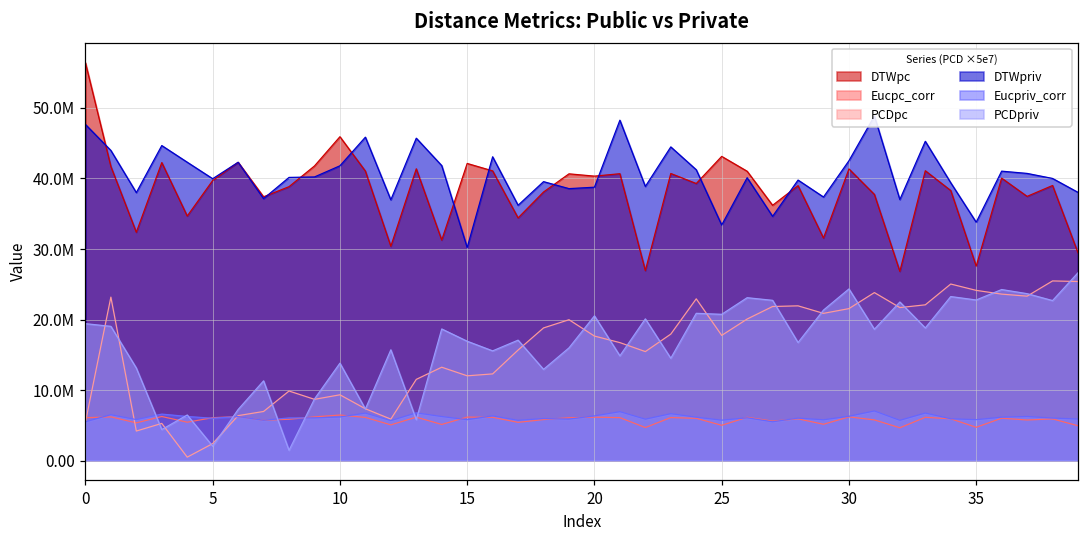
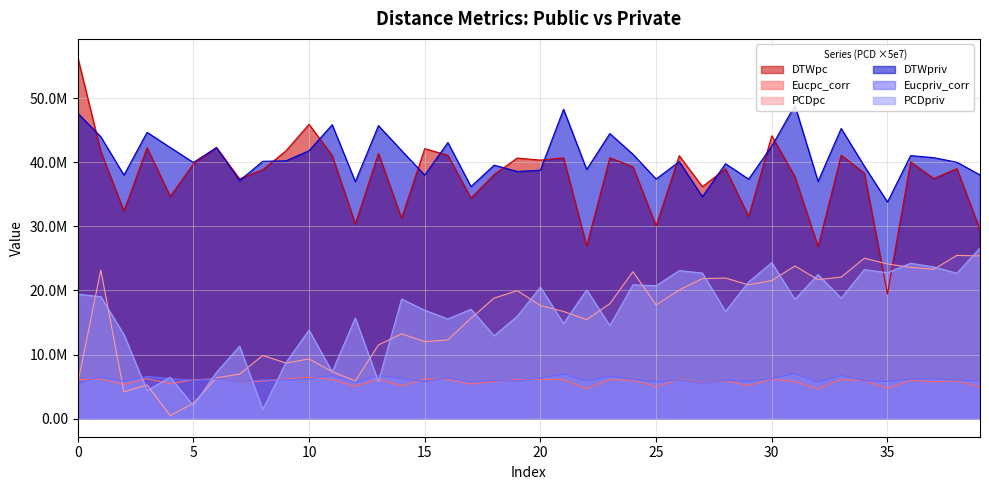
DTWpriv, 15: 30000000 -> 38000000
DTWpc, 25: 43000000 -> 30000000
DTWpriv, 25: 33000000 -> 37000000
DTWpc, 30: 41000000 -> 44000000
DTWpc, 35: 28000000 -> 19000000
